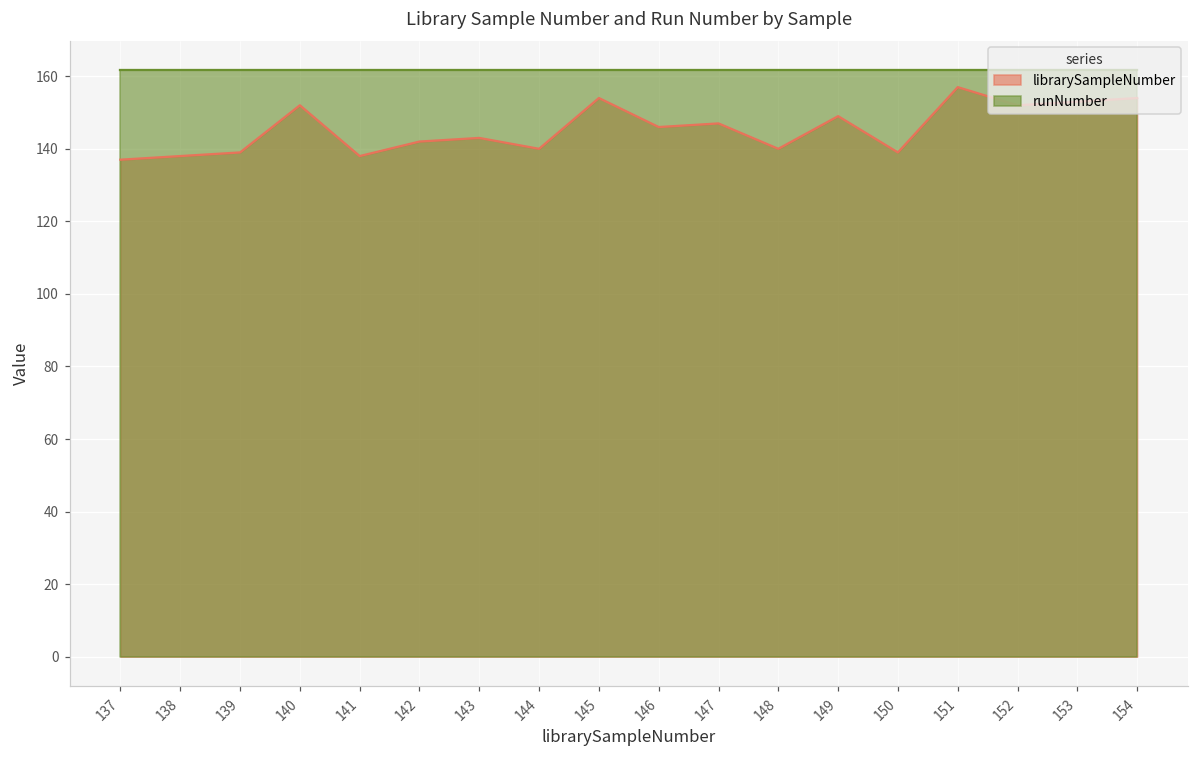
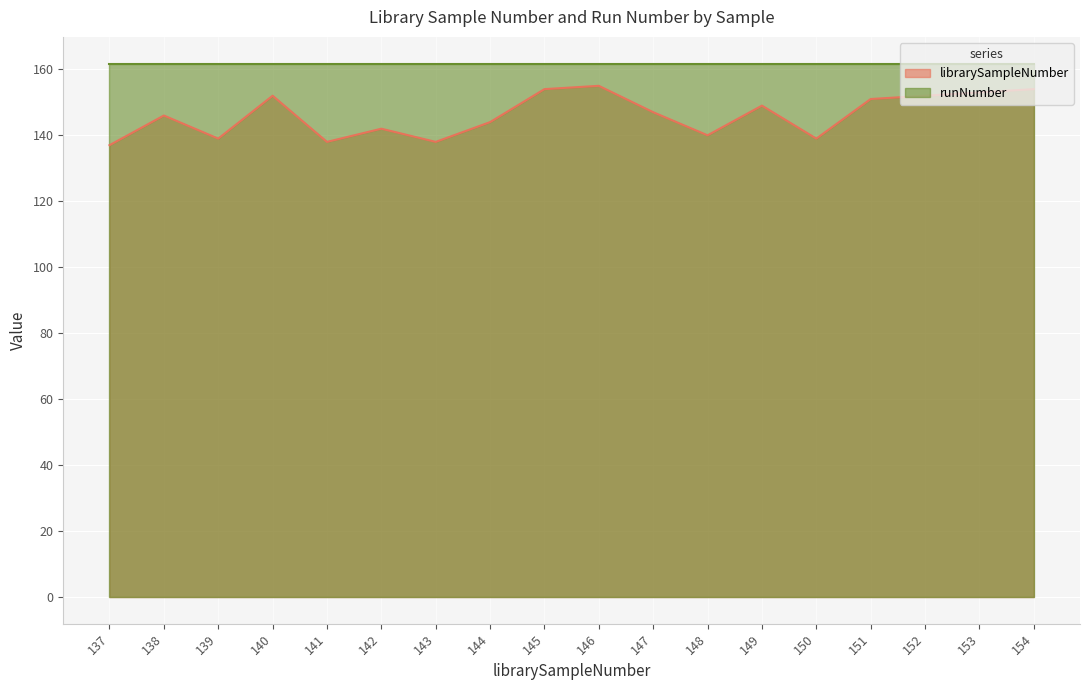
librarySampleNumber, 138: 138 -> 146
librarySampleNumber, 143: 143 -> 138
librarySampleNumber, 144: 140 -> 144
librarySampleNumber, 146: 146 -> 155
librarySampleNumber, 151: 157 -> 151
